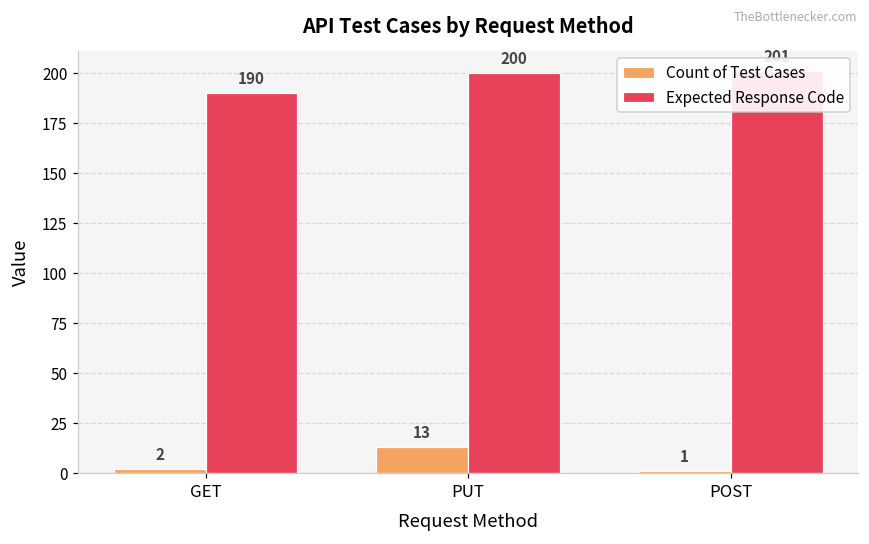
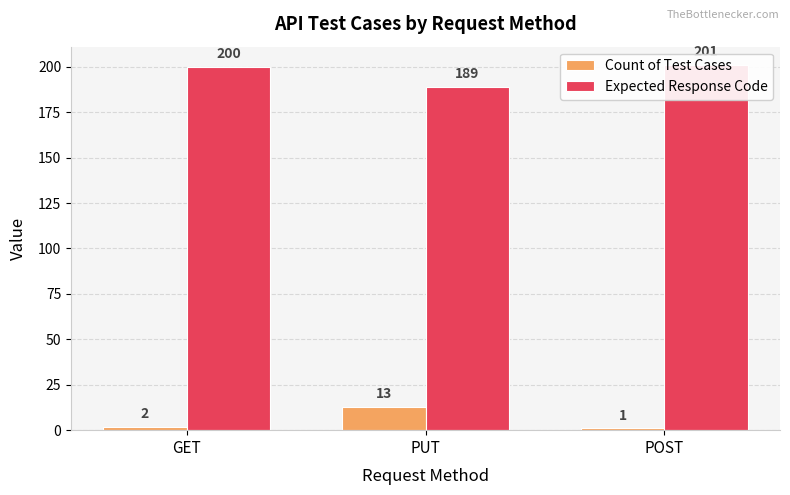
Expected Response Code, GET: 190 -> 200
Expected Response Code, PUT: 200 -> 189
